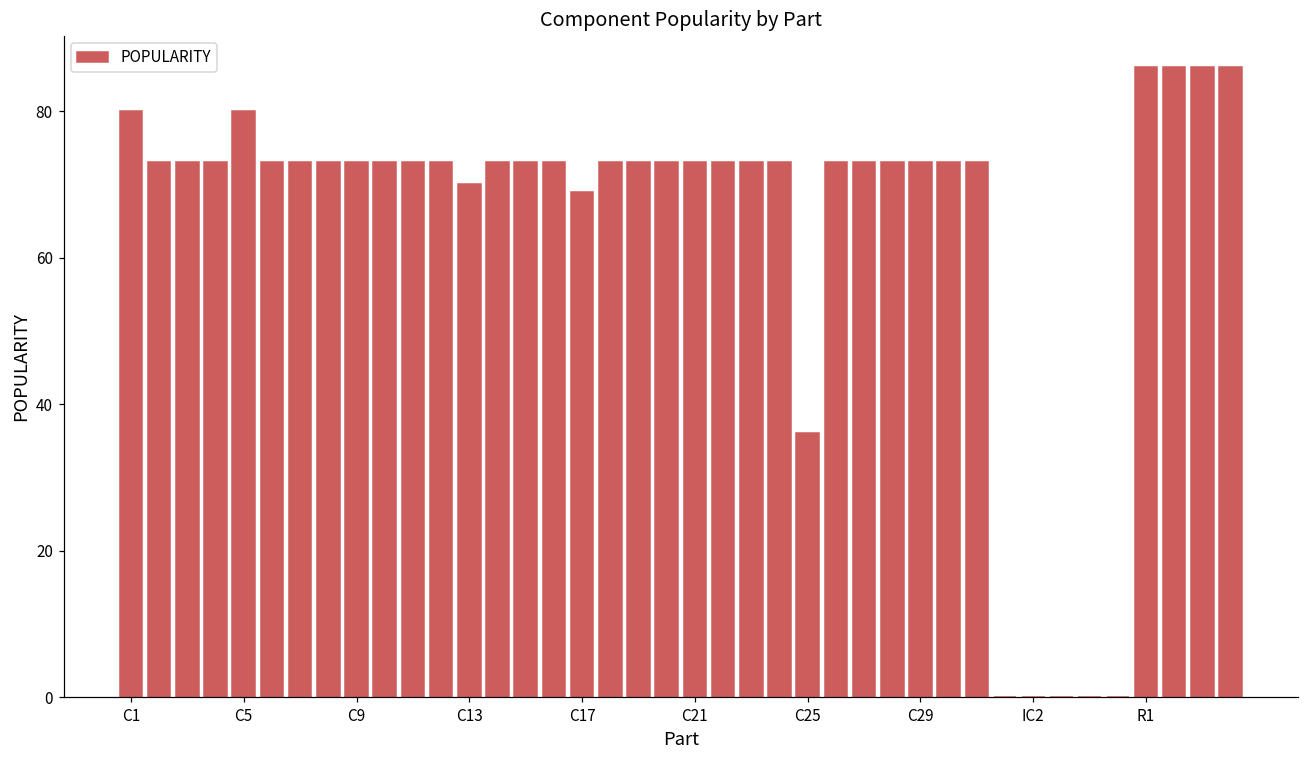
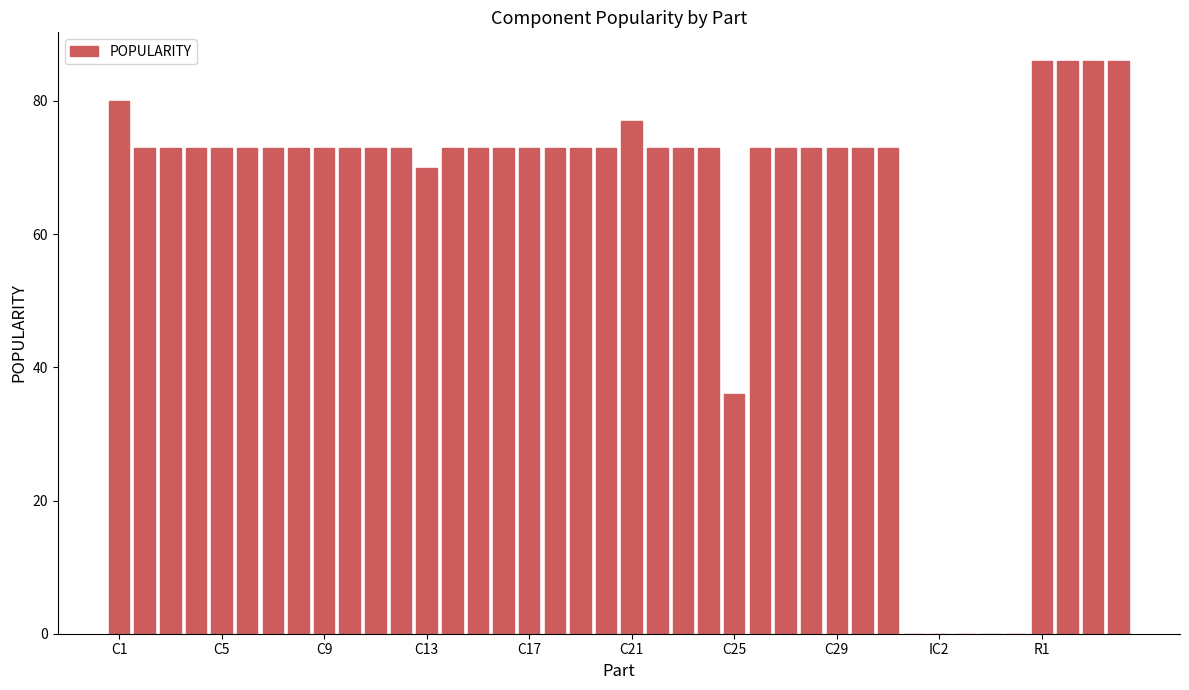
C5: 80 -> 73
C17: 69 -> 73
C21: 73 -> 77
